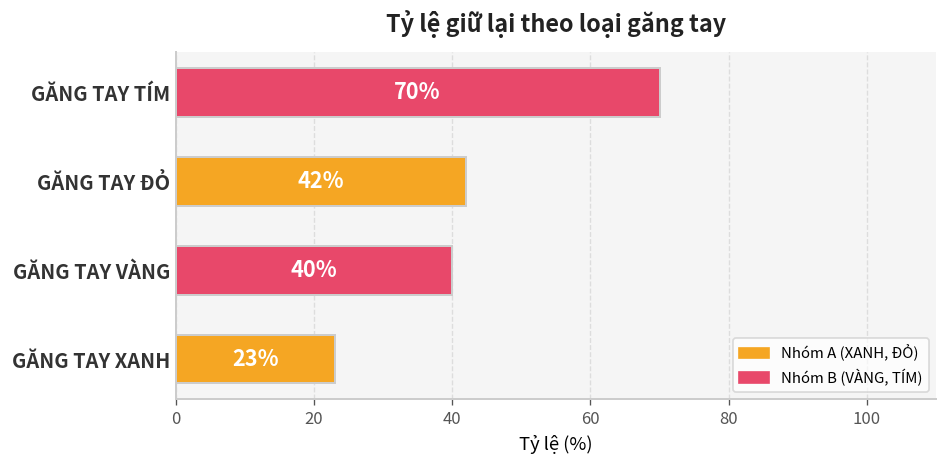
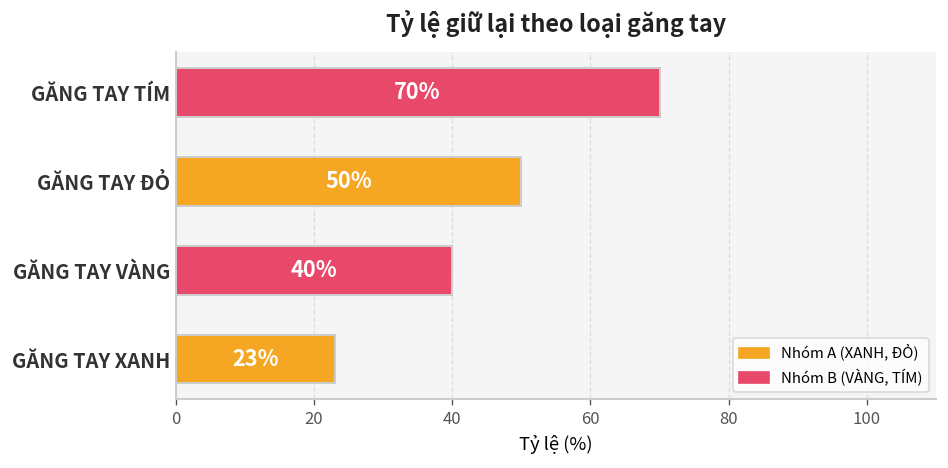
GĂNG TAY ĐỎ: 42% -> 50%
